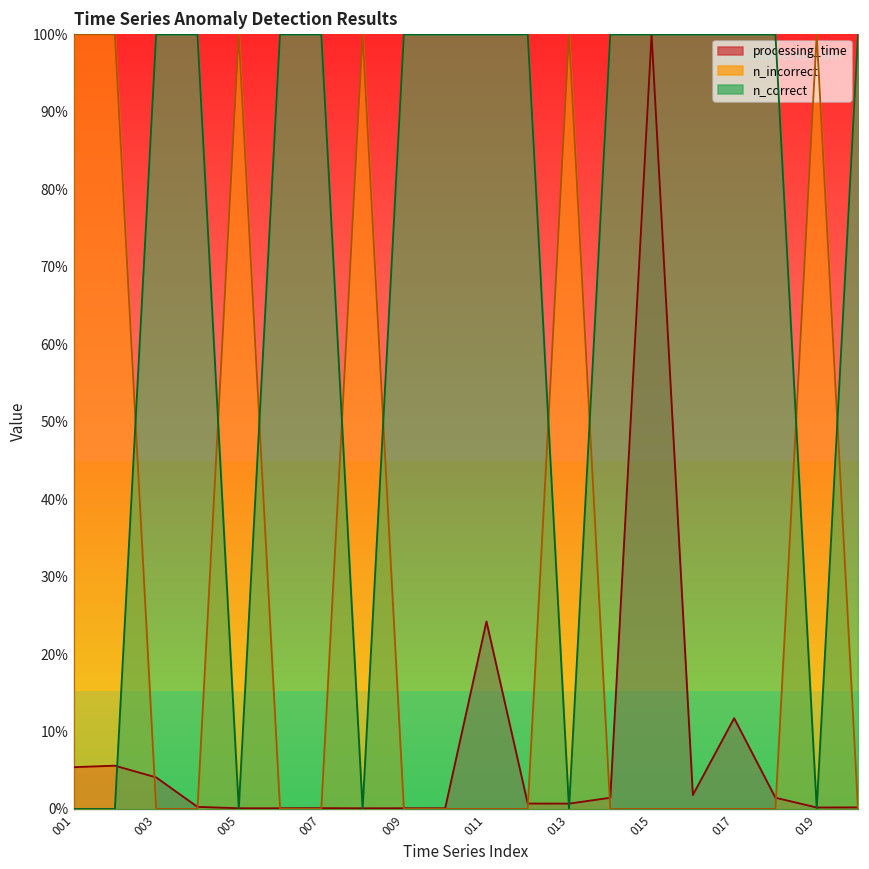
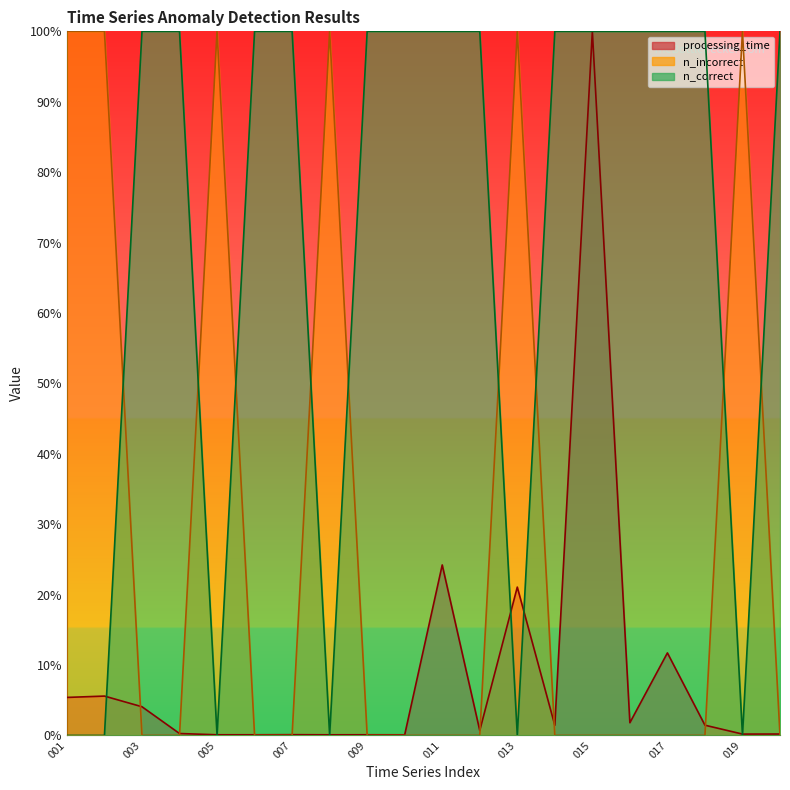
processing_time, 013: 1% -> 21%
